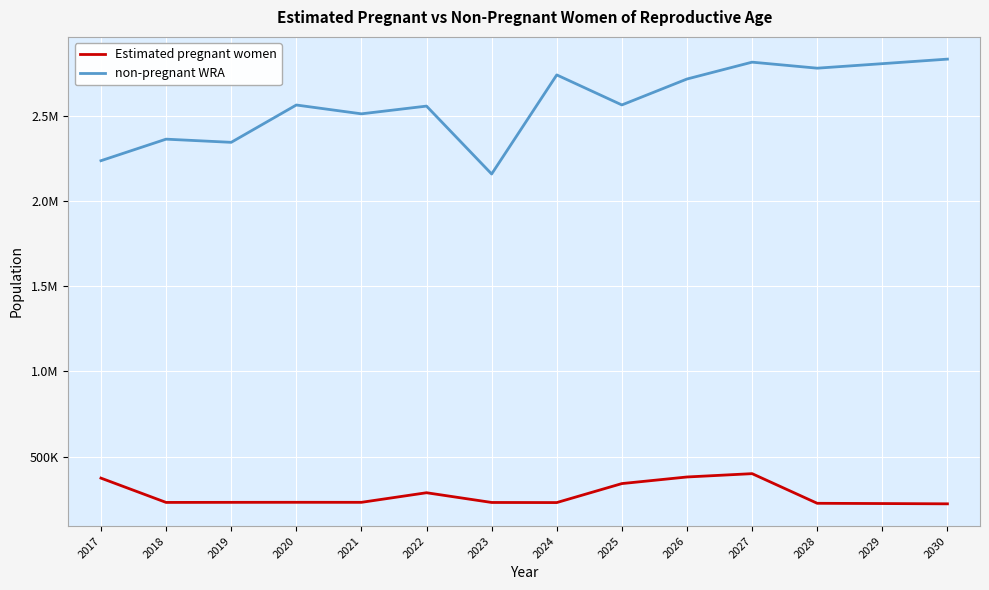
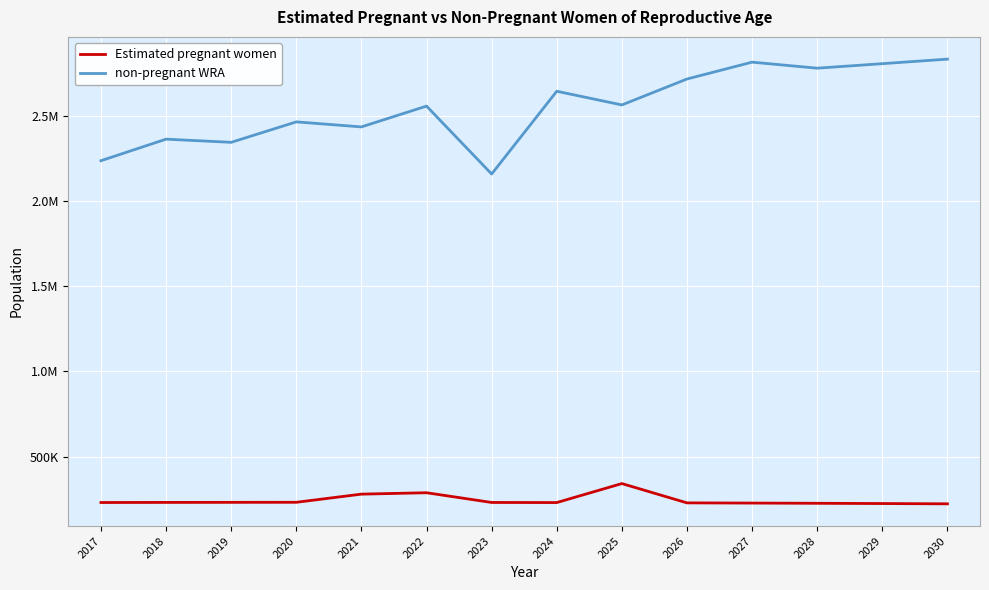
Estimated pregnant women, 2017: 370000 -> 230000
non-pregnant WRA, 2020: 2560000 -> 2460000
Estimated pregnant women, 2021: 230000 -> 280000
non-pregnant WRA, 2021: 2510000 -> 2430000
non-pregnant WRA, 2024: 2740000 -> 2640000
Estimated pregnant women, 2026: 380000 -> 230000
Estimated pregnant women, 2027: 400000 -> 230000
